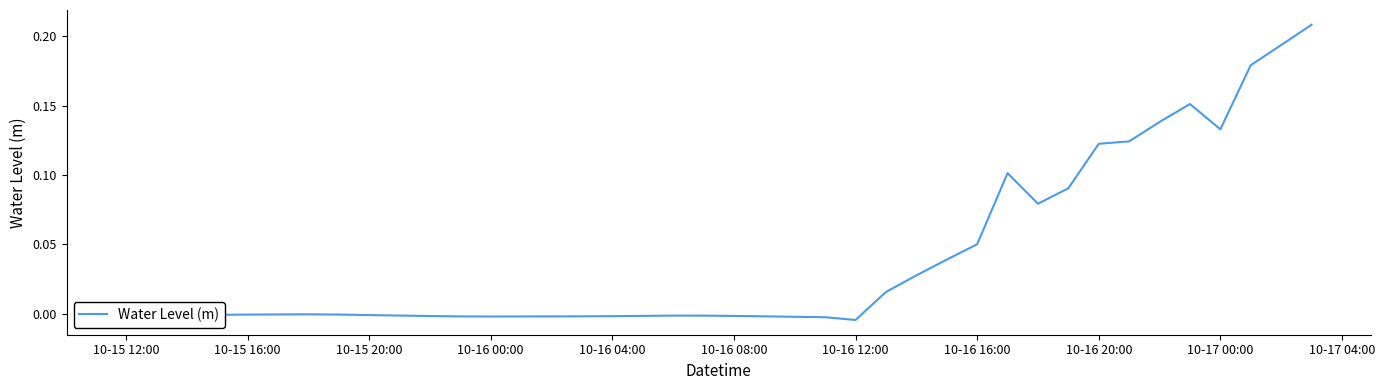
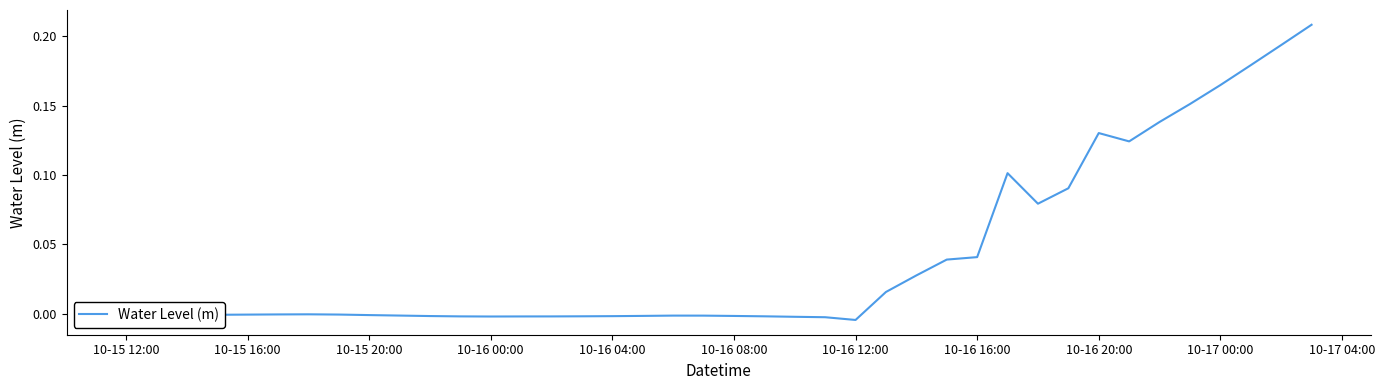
10-16 16:00: 0.050 -> 0.041
10-16 20:00: 0.122 -> 0.130
10-17 00:00: 0.133 -> 0.165
